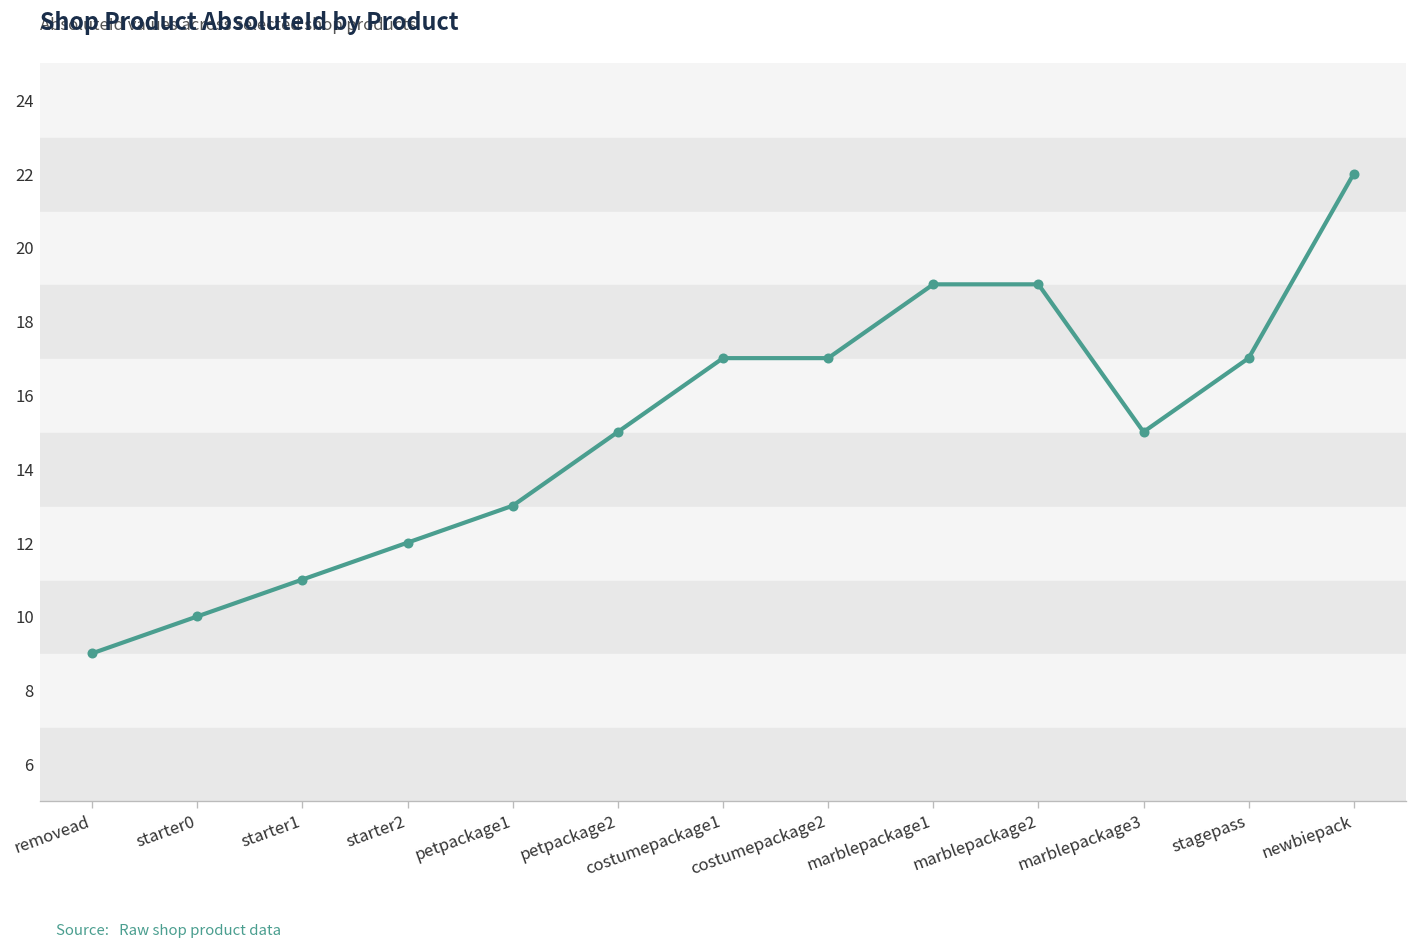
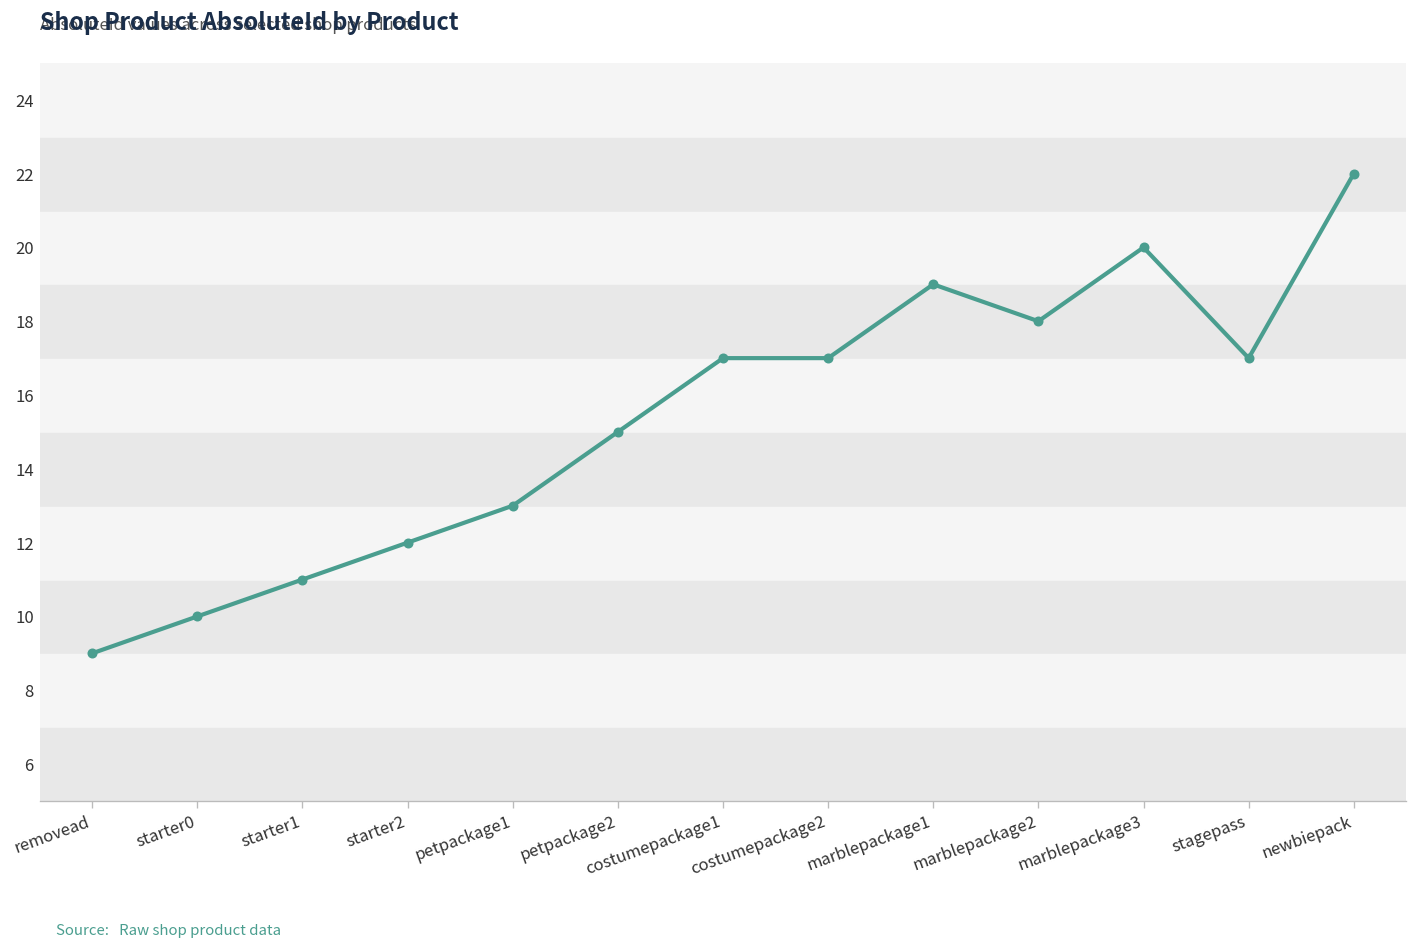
marblepackage2: 19 -> 18
marblepackage3: 15 -> 20
